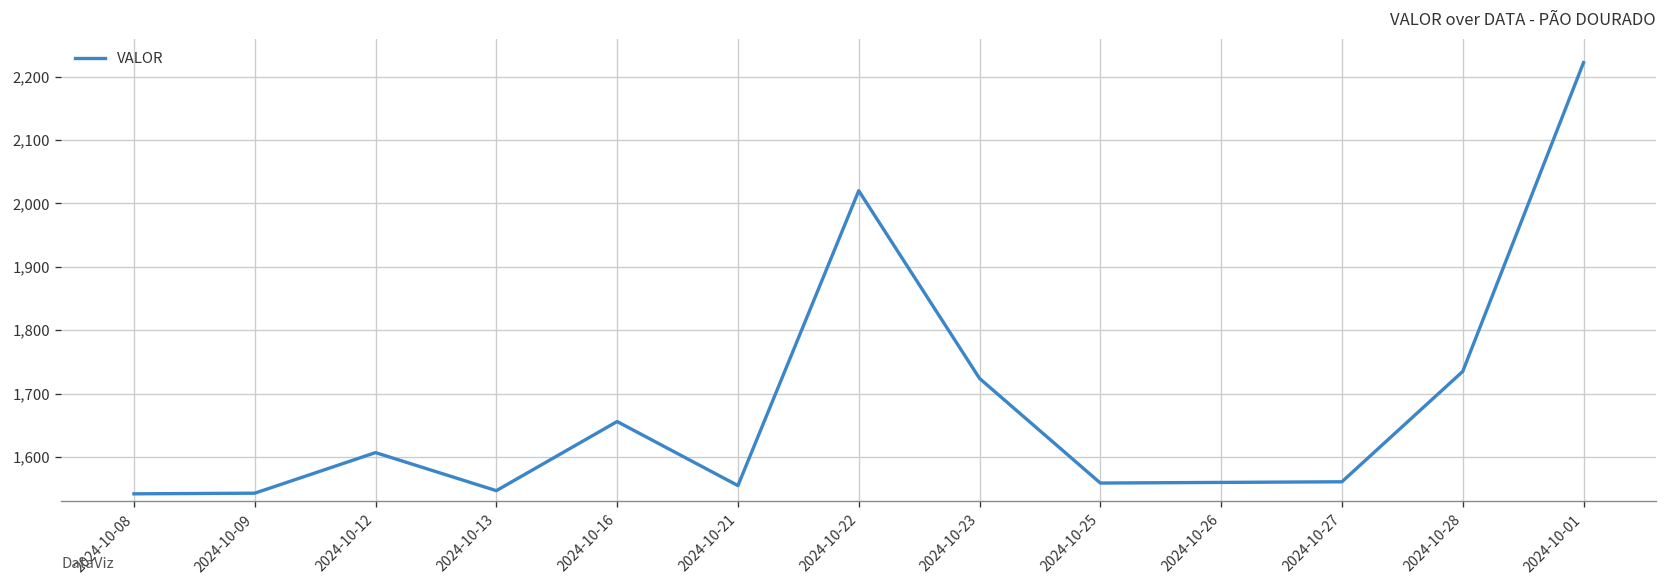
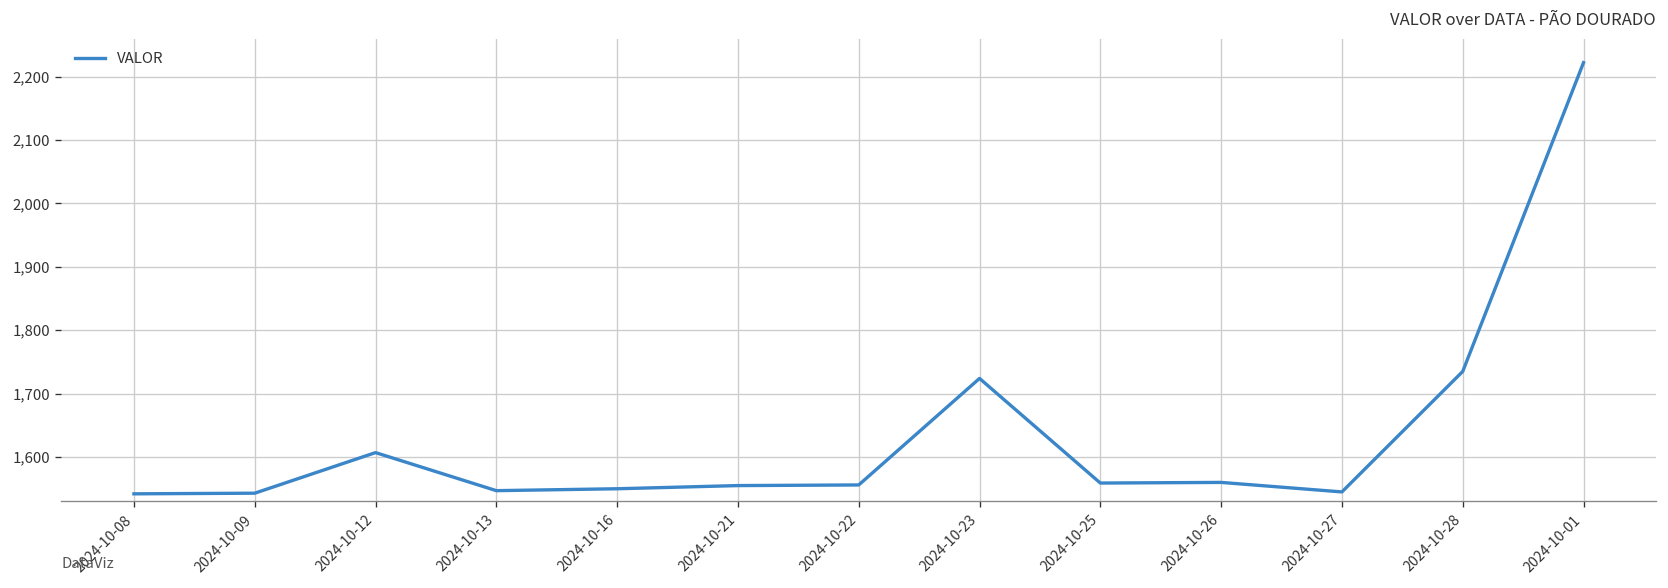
2024-10-16: 1,660 -> 1,550
2024-10-22: 2,020 -> 1,560
2024-10-27: 1,560 -> 1,550
